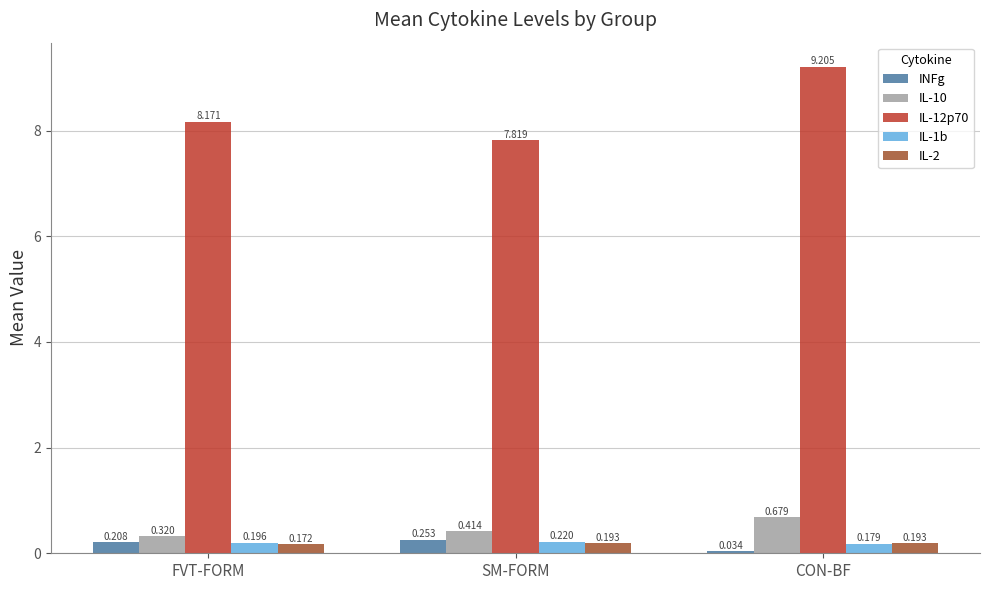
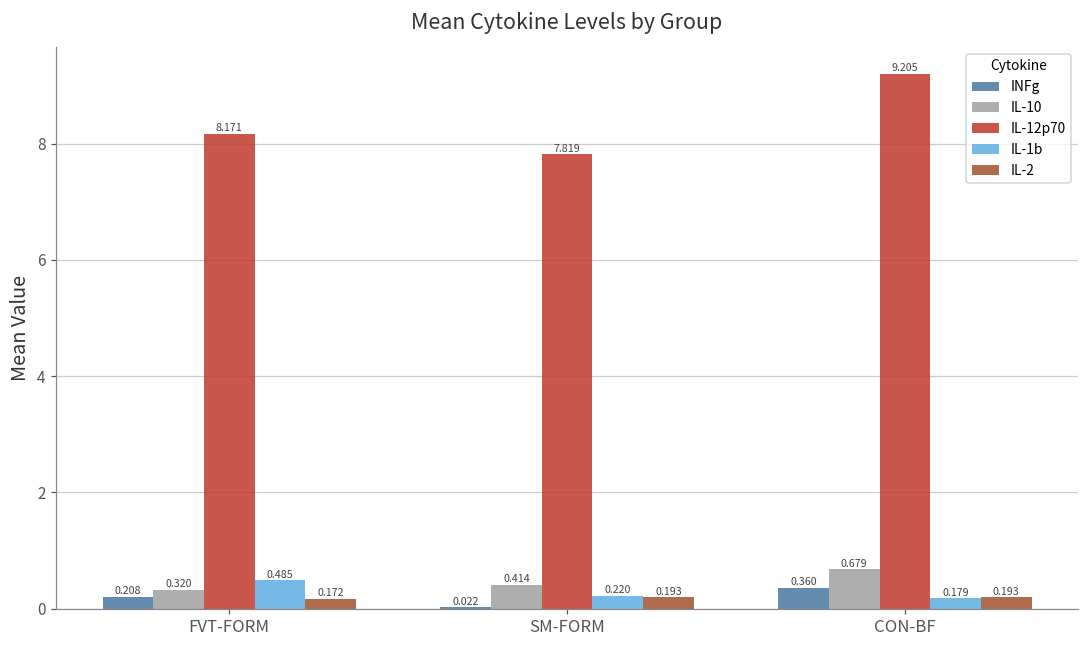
IL-1b, FVT-FORM: 0.196 -> 0.485
INFg, SM-FORM: 0.253 -> 0.022
INFg, CON-BF: 0.034 -> 0.360
